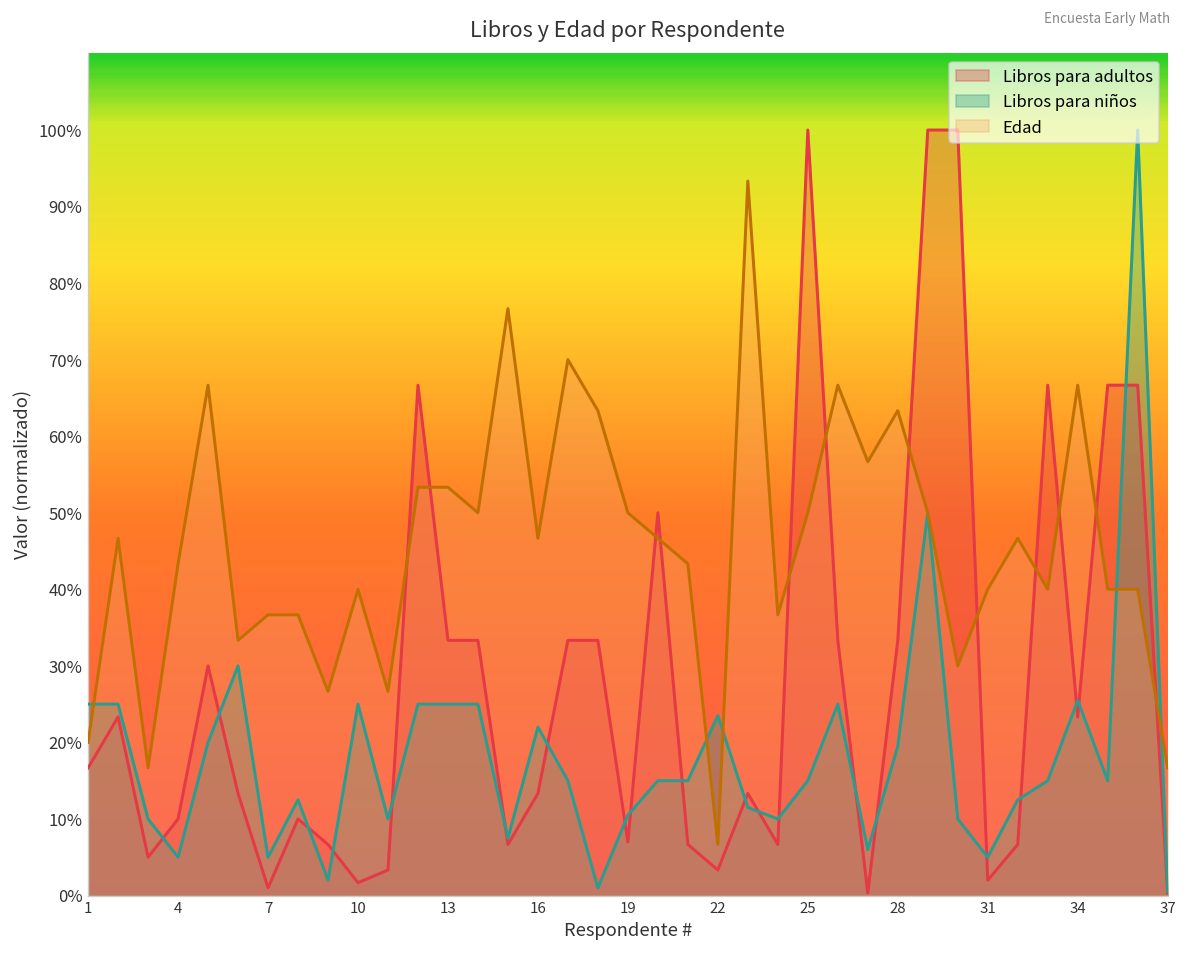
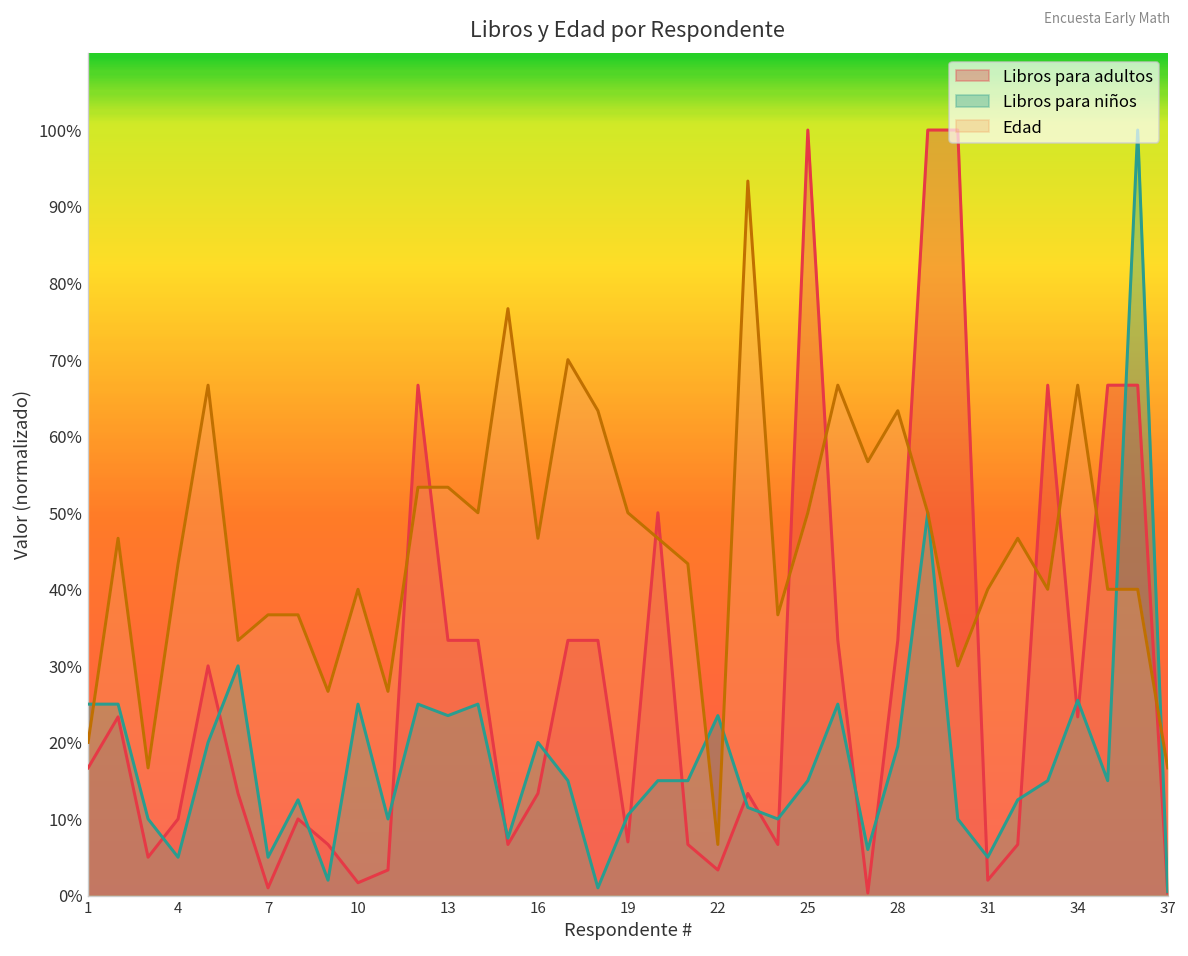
Libros para niños, 13: 25% -> 24%
Libros para niños, 16: 22% -> 20%
